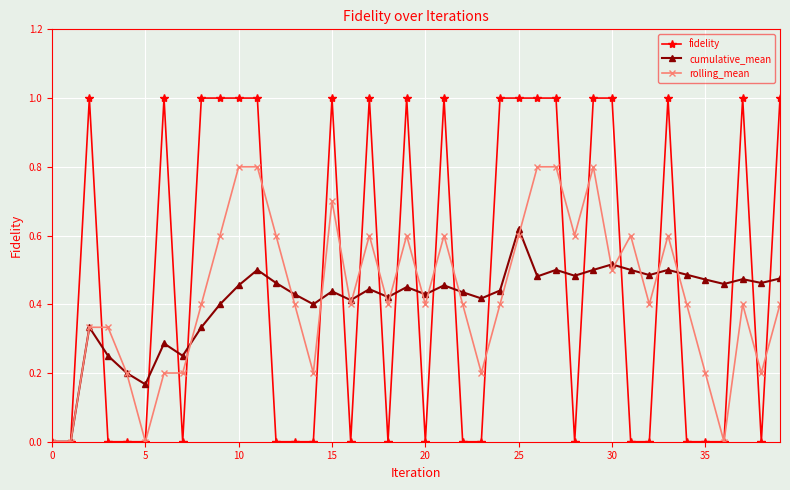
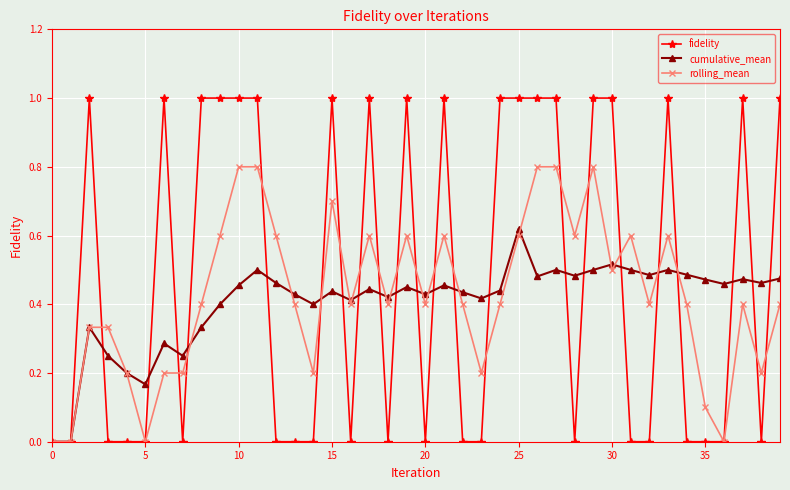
rolling_mean, 35: 0.2 -> 0.1
